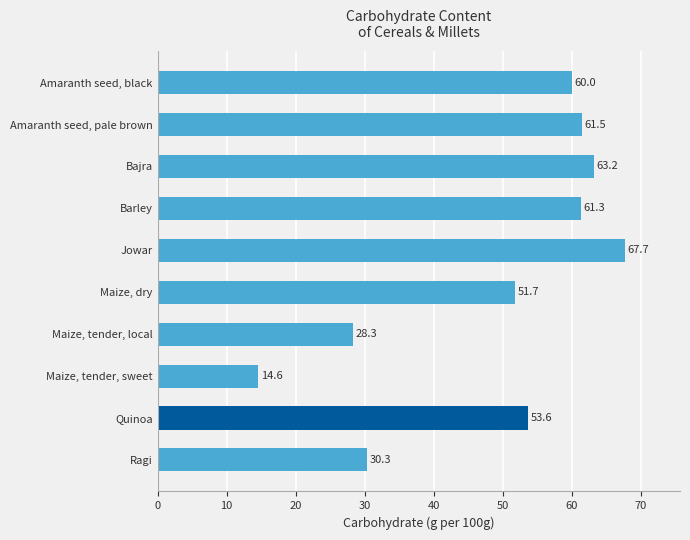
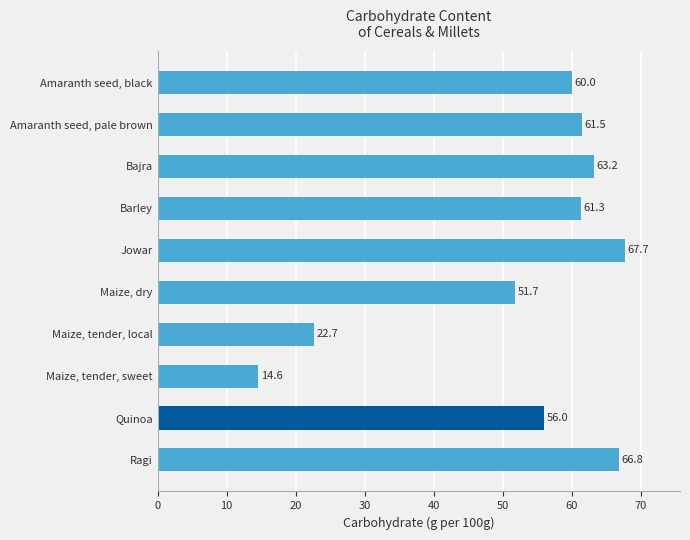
Maize, tender, local: 28.3 -> 22.7
Quinoa: 53.6 -> 56.0
Ragi: 30.3 -> 66.8
